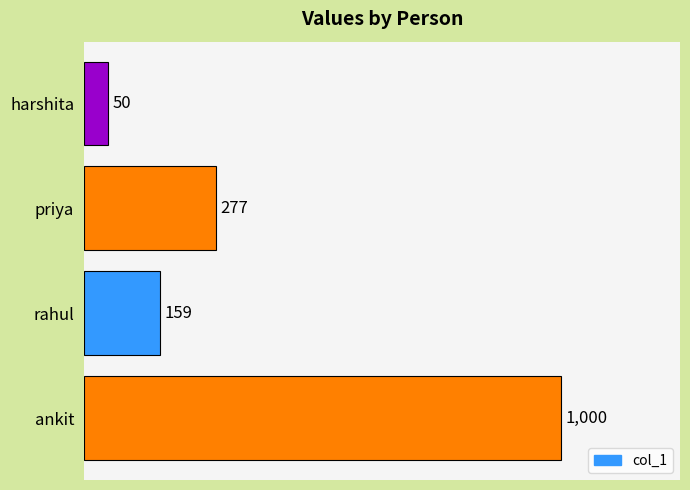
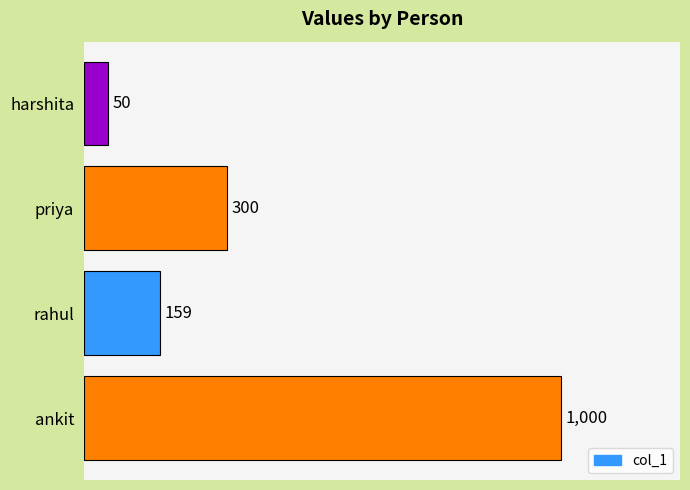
priya: 277 -> 300
